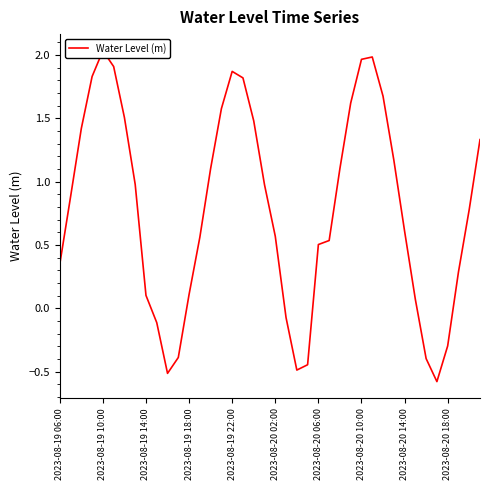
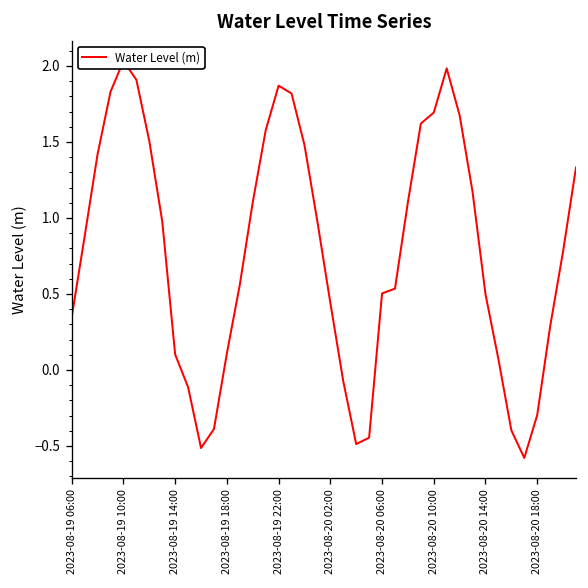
2023-08-20 02:00: 0.57 -> 0.44
2023-08-20 10:00: 1.97 -> 1.69
2023-08-20 14:00: 0.61 -> 0.50
